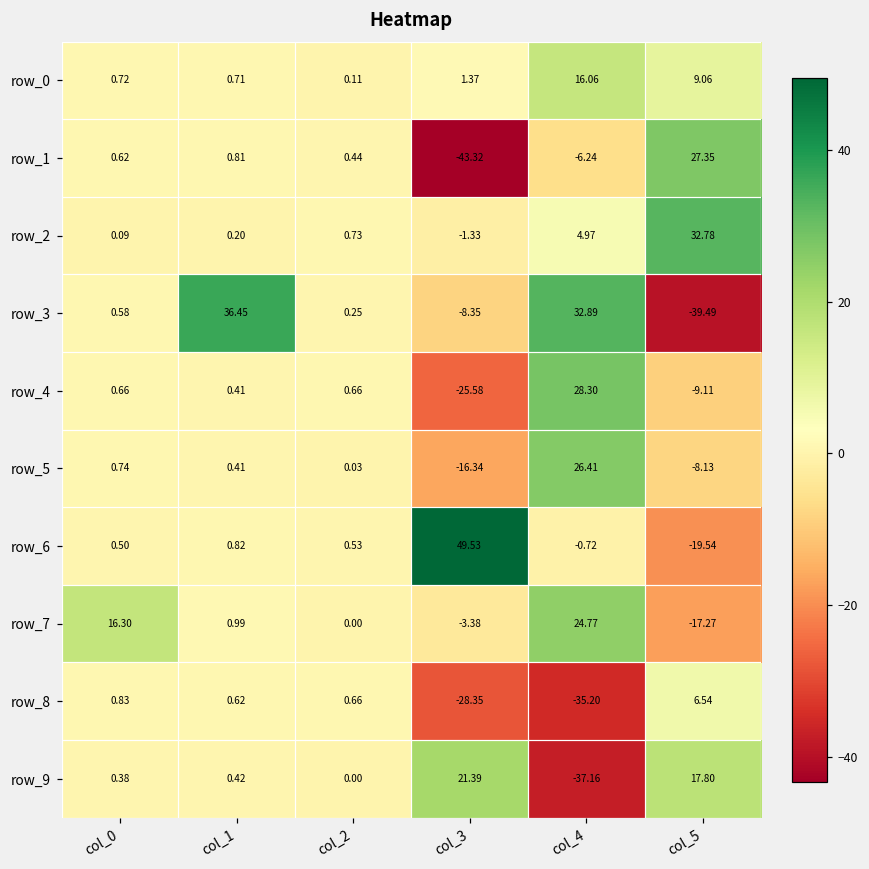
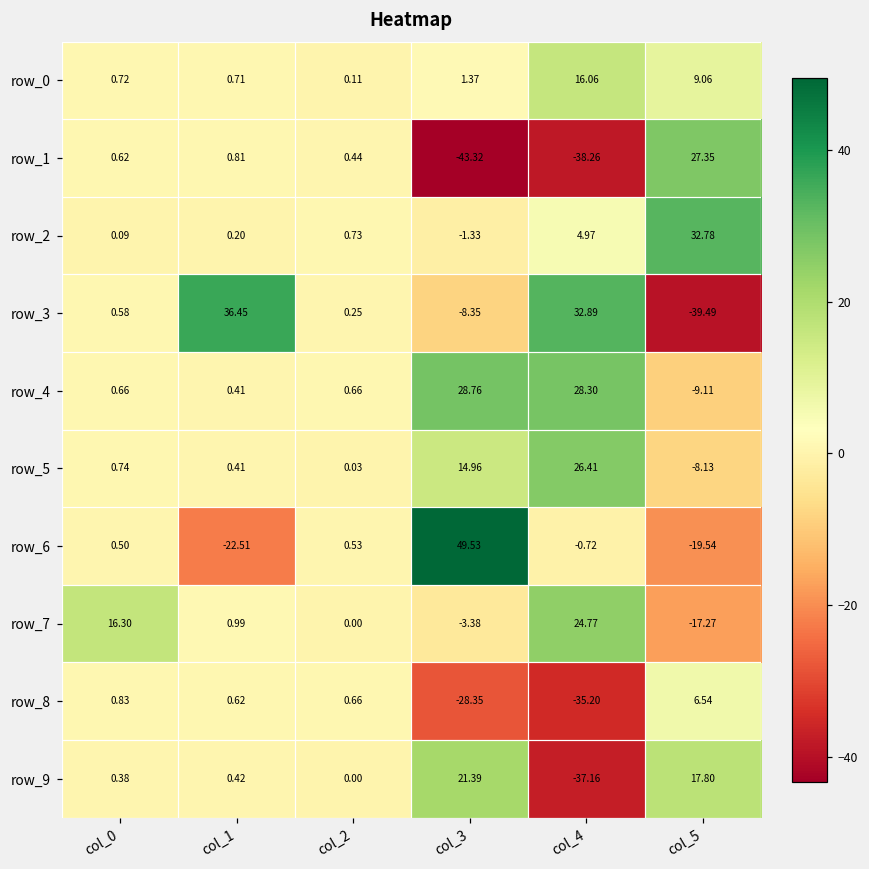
row_1, col_4: -6.24 -> -38.26
row_4, col_3: -25.58 -> 28.76
row_5, col_3: -16.34 -> 14.96
row_6, col_1: 0.82 -> -22.51
